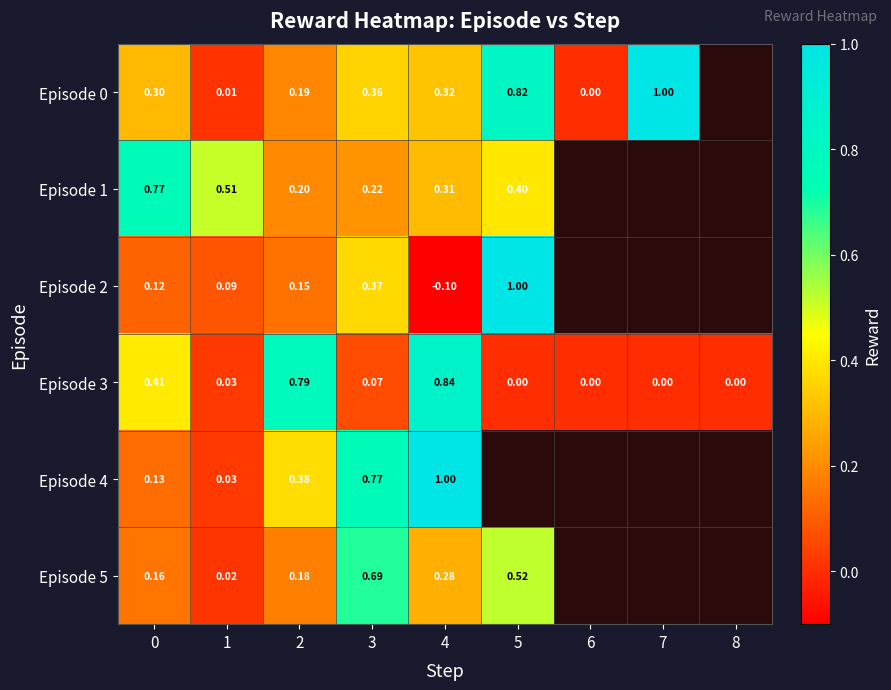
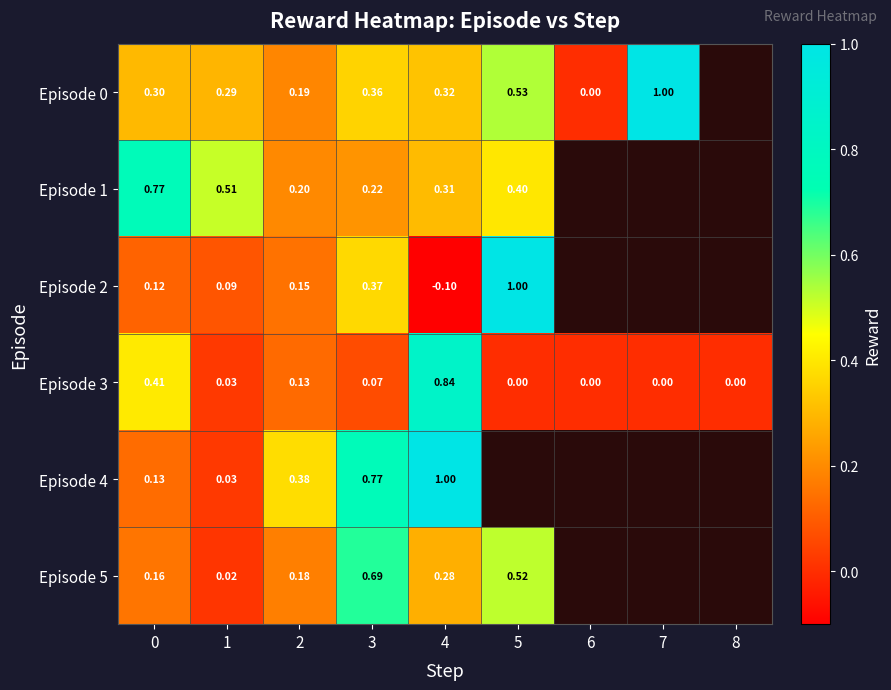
Episode 0, 1: 0.01 -> 0.29
Episode 0, 5: 0.82 -> 0.53
Episode 3, 2: 0.79 -> 0.13
